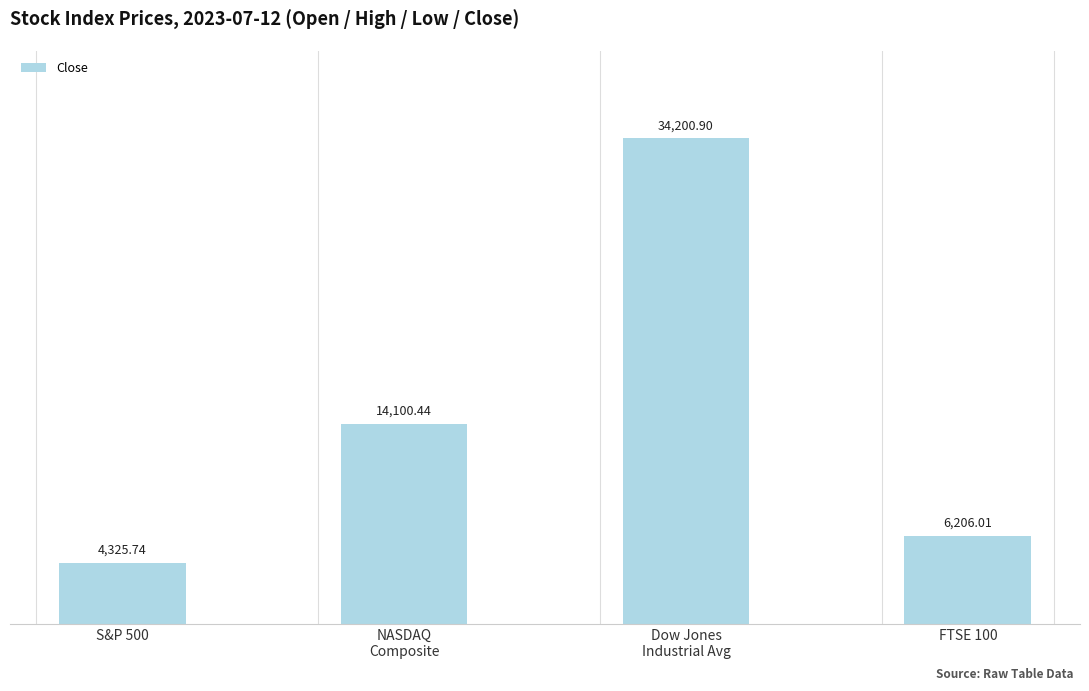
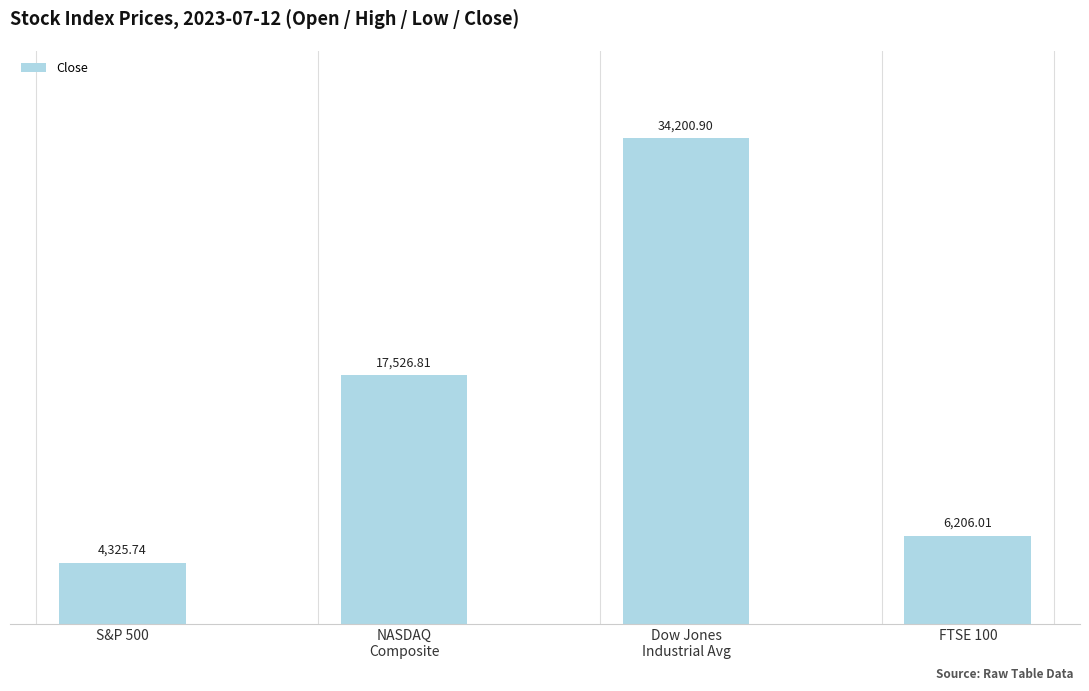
NASDAQ Composite: 14,100.44 -> 17,526.81
